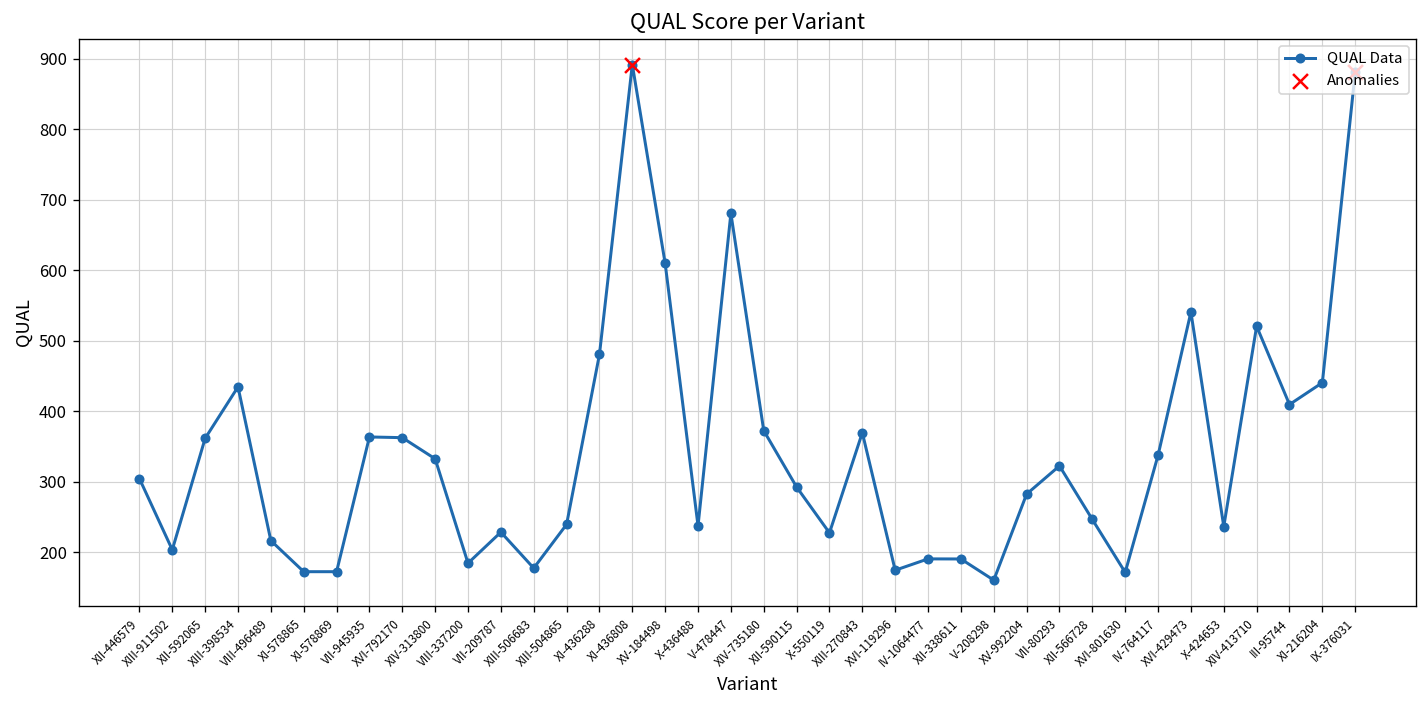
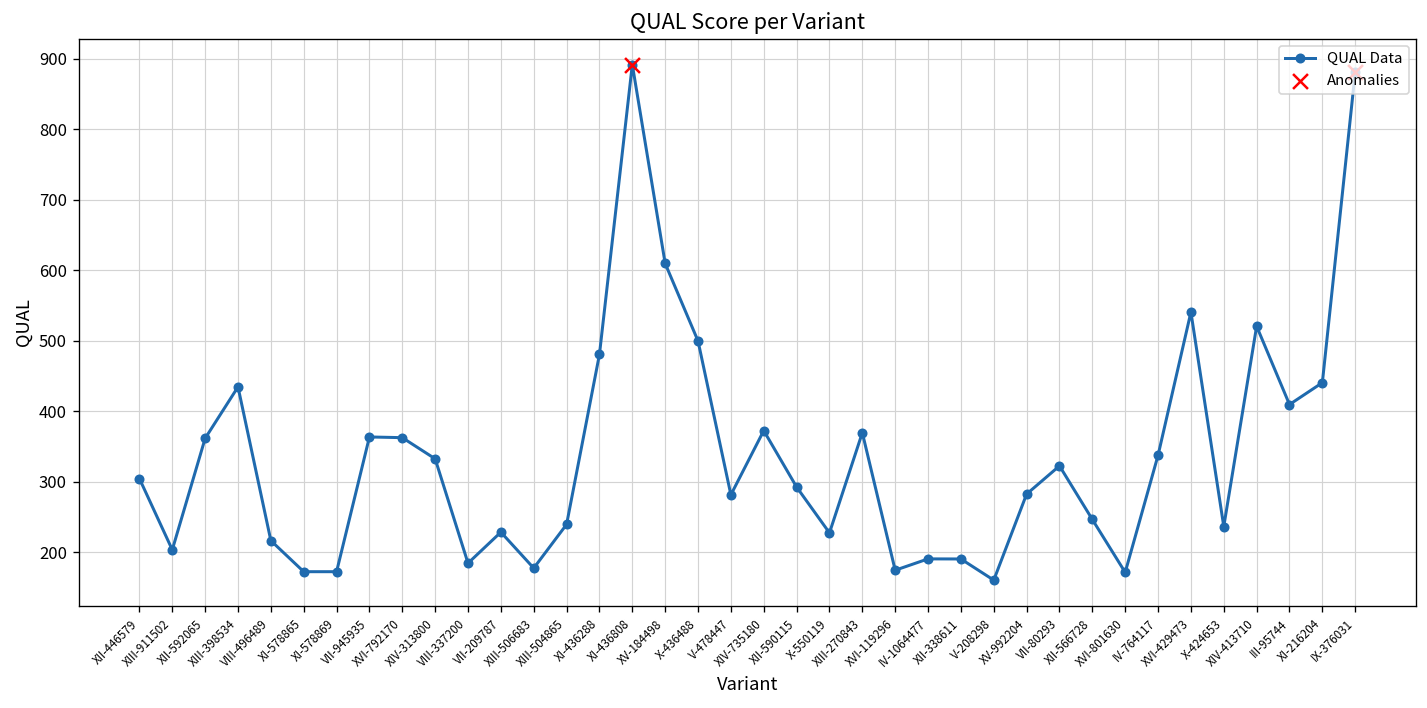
QUAL Data, X-436488: 240 -> 500
QUAL Data, V-478447: 680 -> 280
